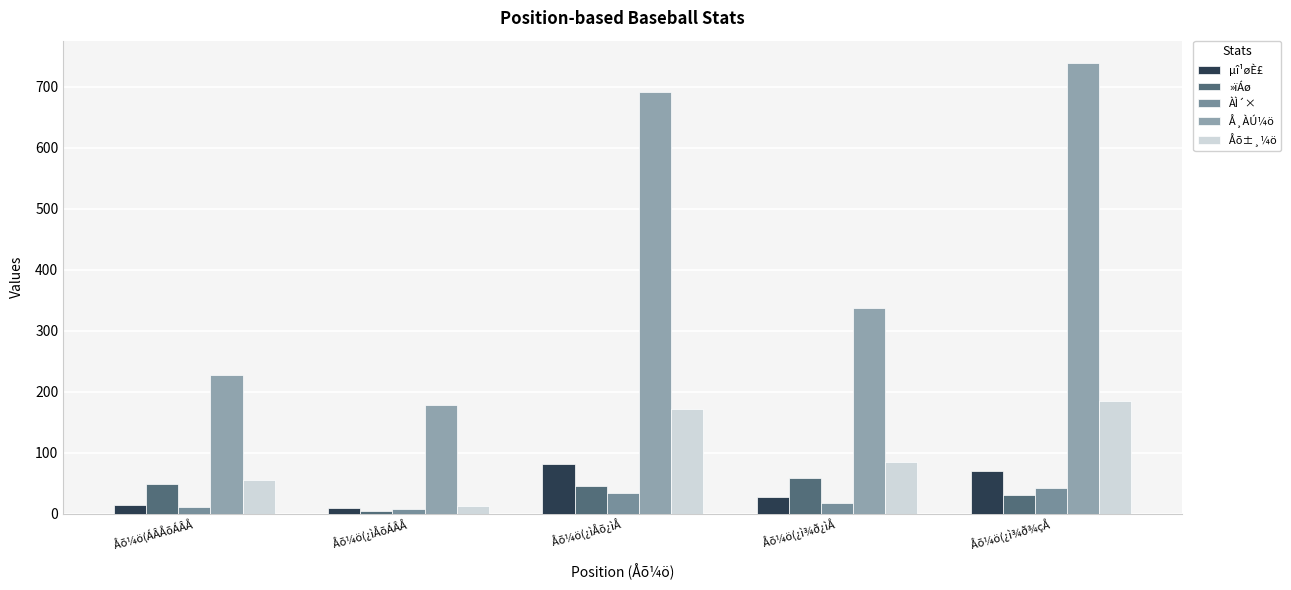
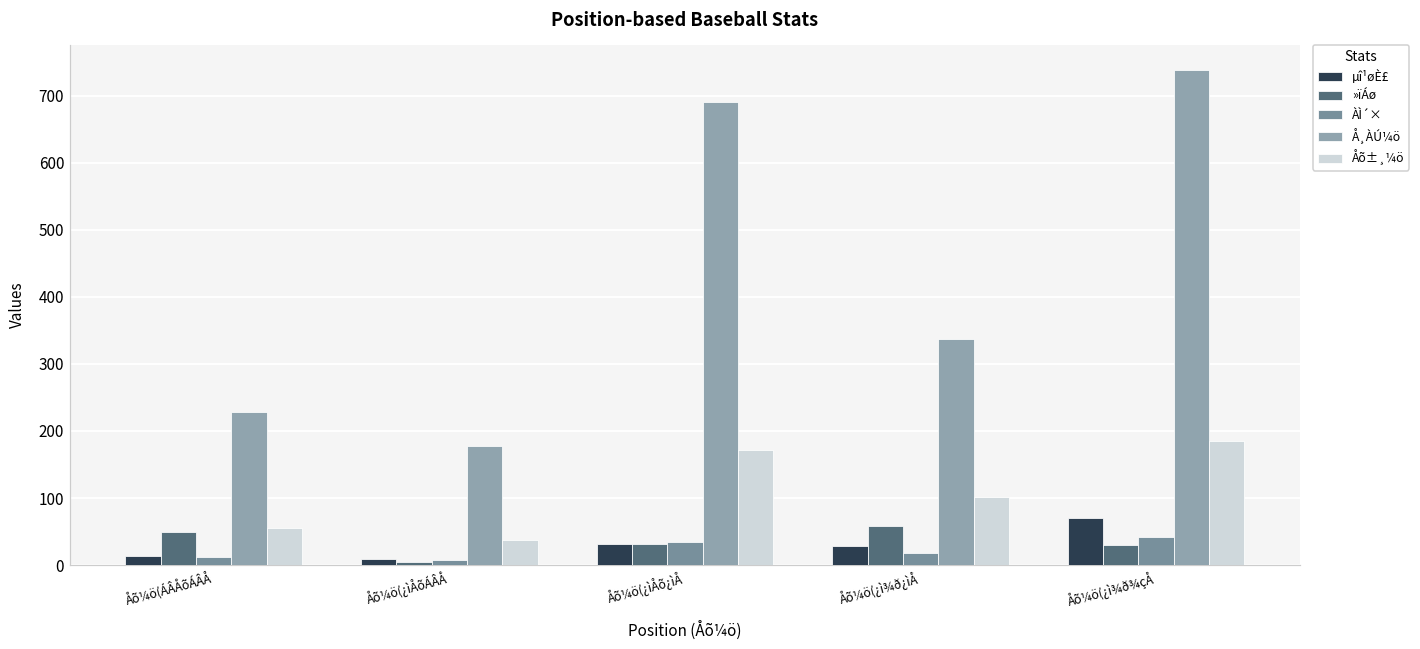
Åõ±¸¼ö, Åõ¼ö(¿ìÅõÁÂÅ: 10 -> 40
µî¹øÈ£, Åõ¼ö(¿ìÅõ¿ìÅ: 80 -> 30
»ïÁø, Åõ¼ö(¿ìÅõ¿ìÅ: 50 -> 30
Åõ±¸¼ö, Åõ¼ö(¿ì¾ð¿ìÅ: 90 -> 100
